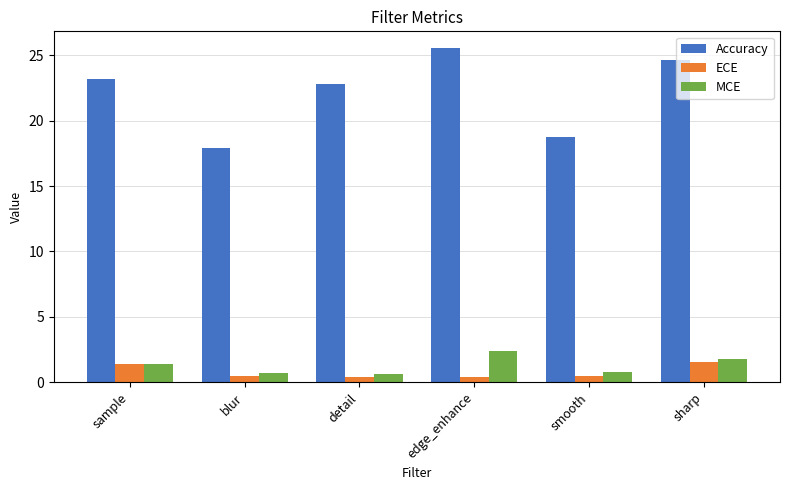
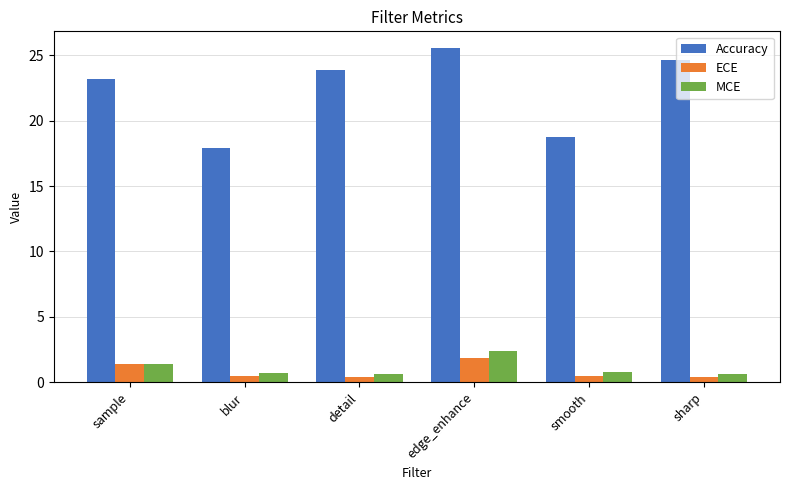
Accuracy, detail: 22.8 -> 23.9
ECE, edge_enhance: 0.4 -> 1.9
ECE, sharp: 1.6 -> 0.4
MCE, sharp: 1.7 -> 0.7
